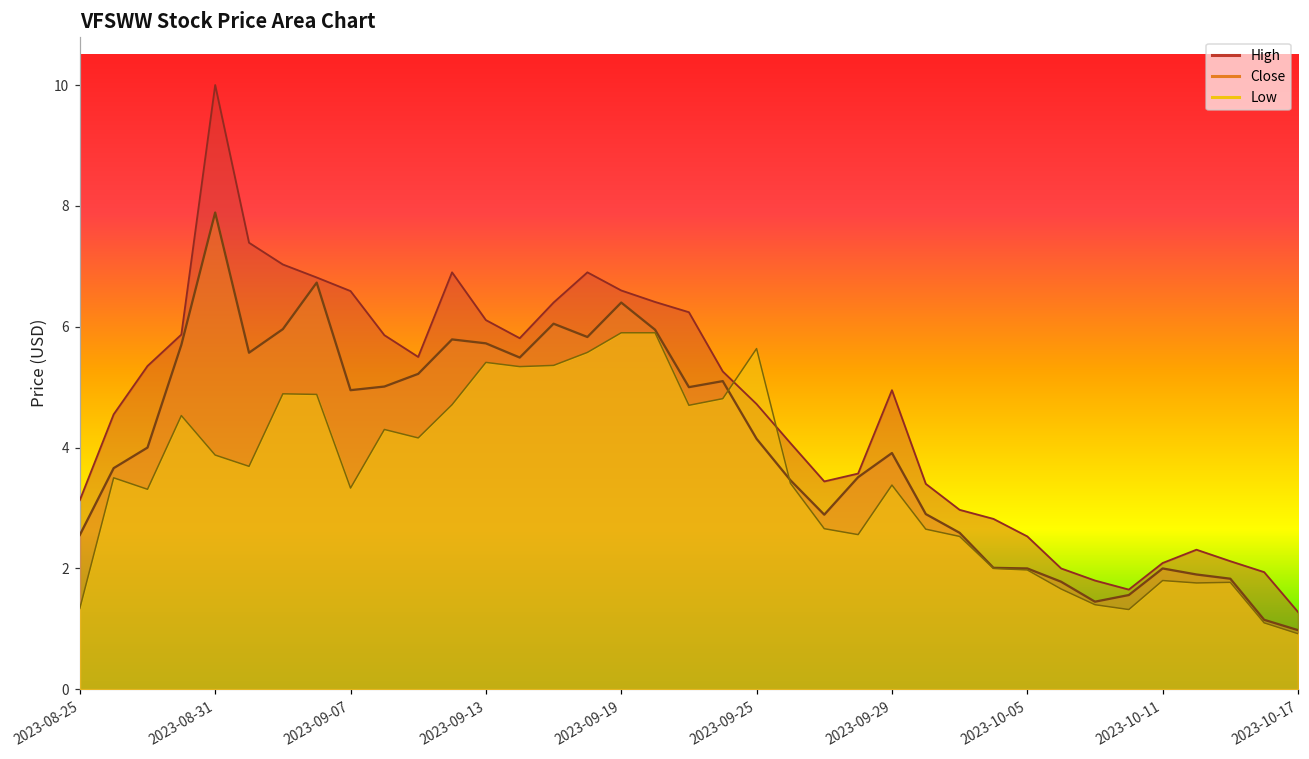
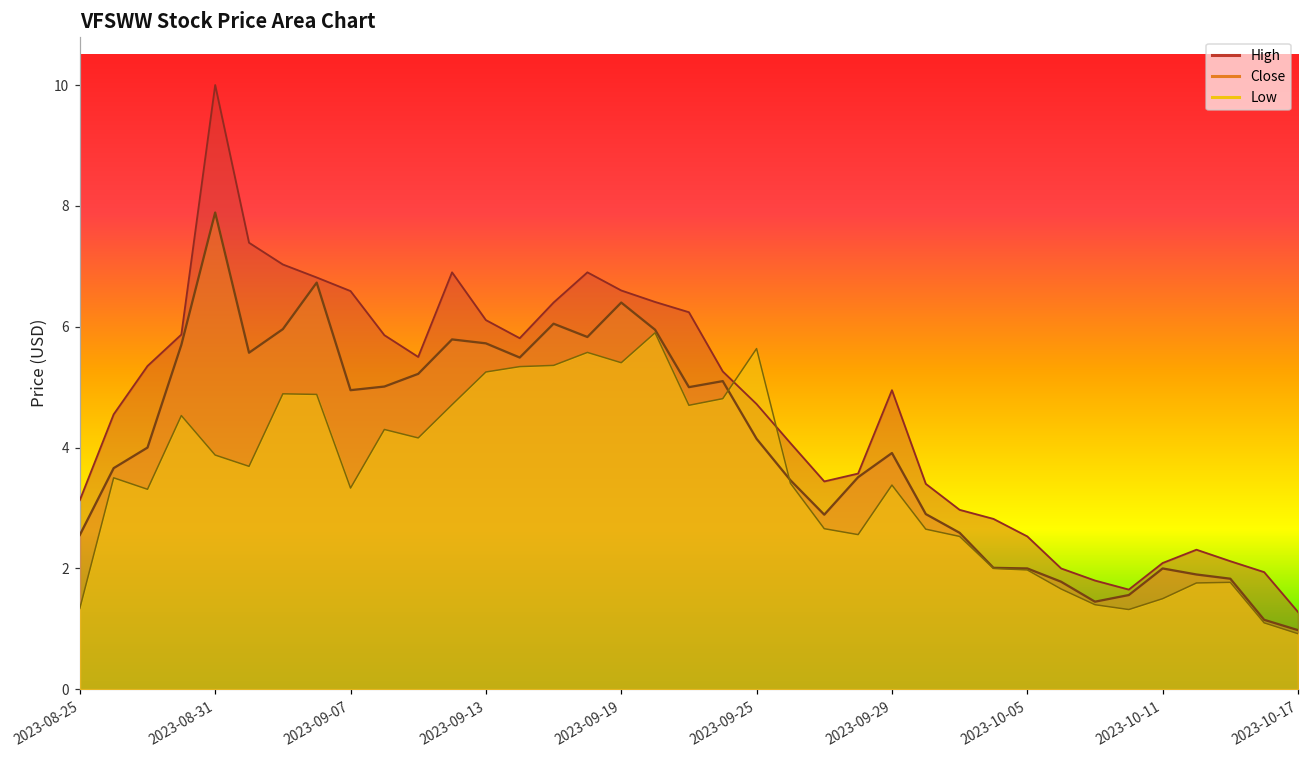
Low, 2023-09-13: 5.4 -> 5.3
Low, 2023-09-19: 5.9 -> 5.4
Low, 2023-10-11: 1.8 -> 1.5
